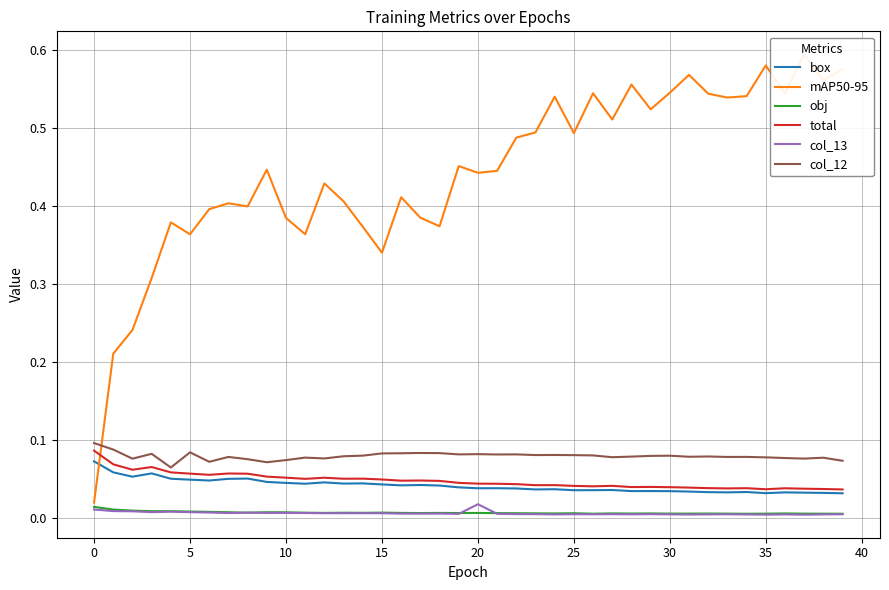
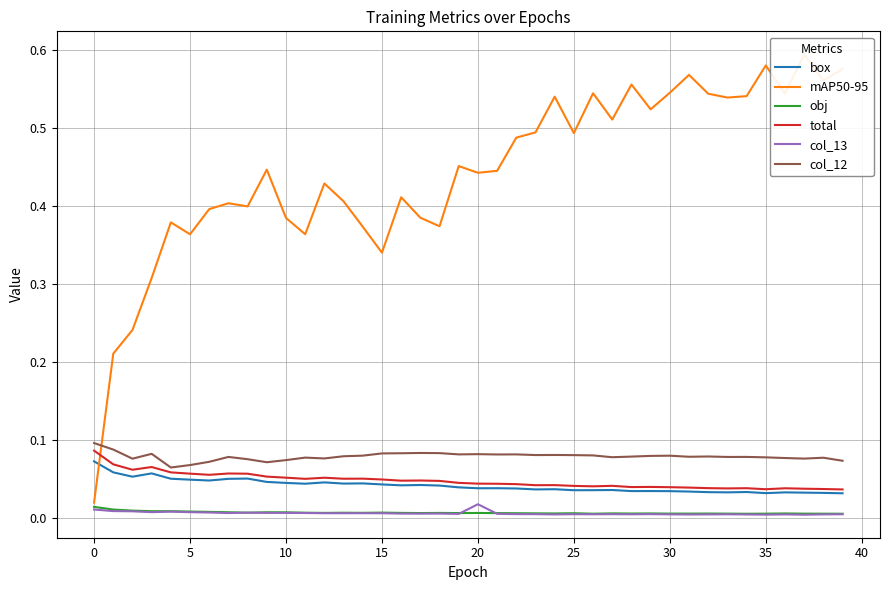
col_12, 5: 0.08 -> 0.07
